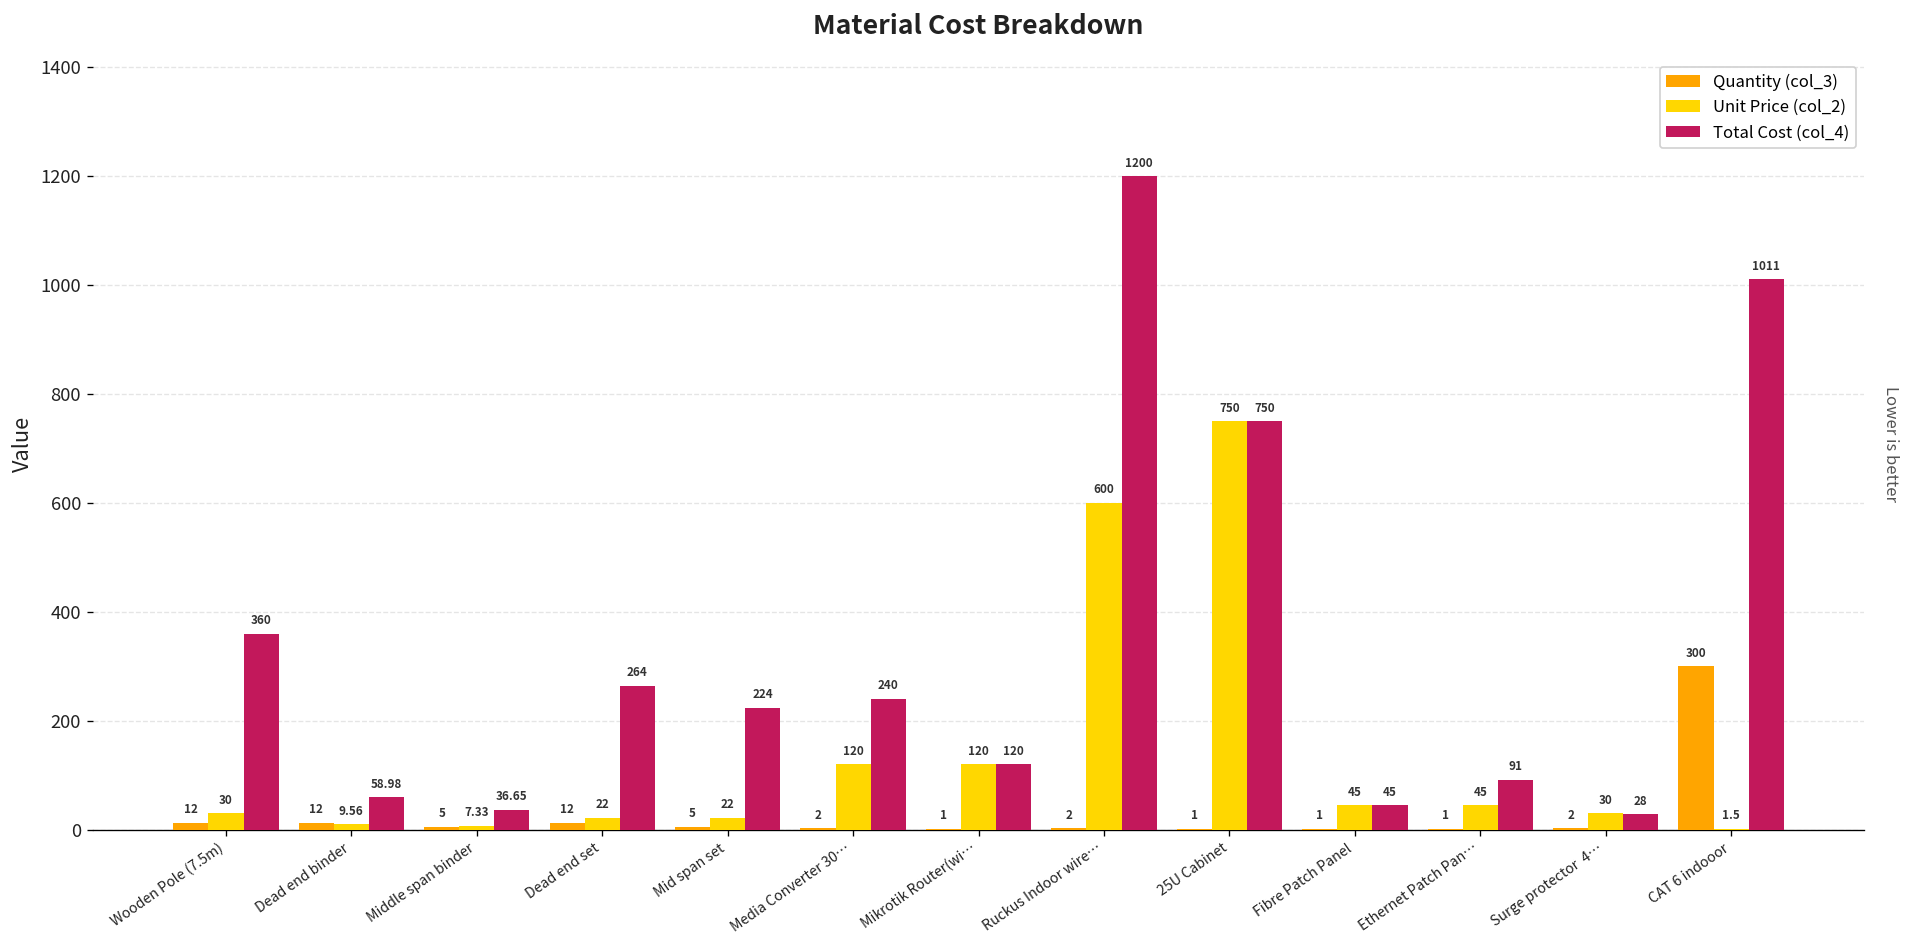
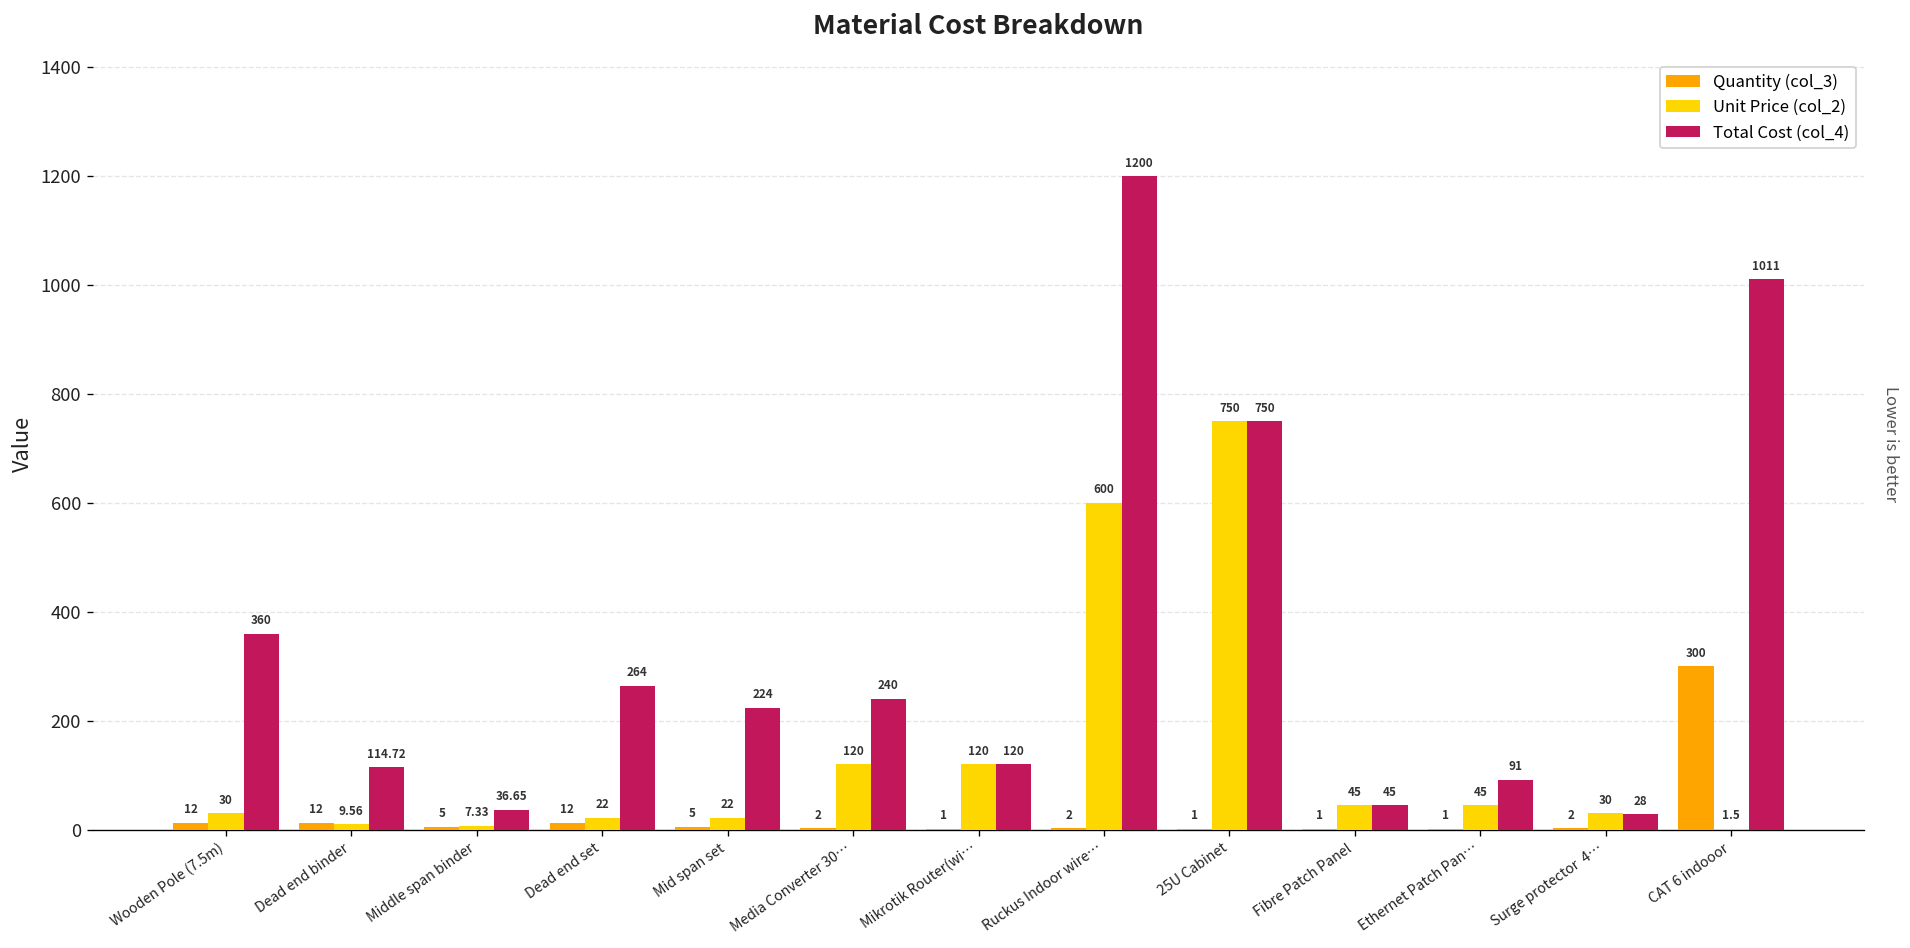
Total Cost (col_4), Dead end binder: 58.98 -> 114.72
